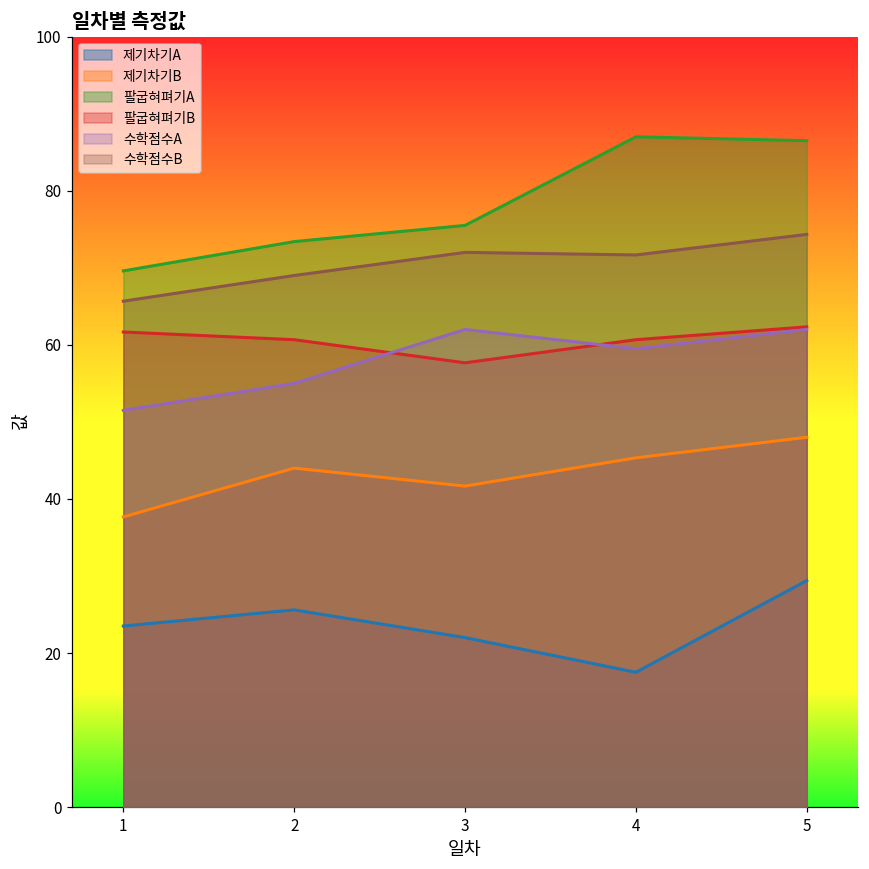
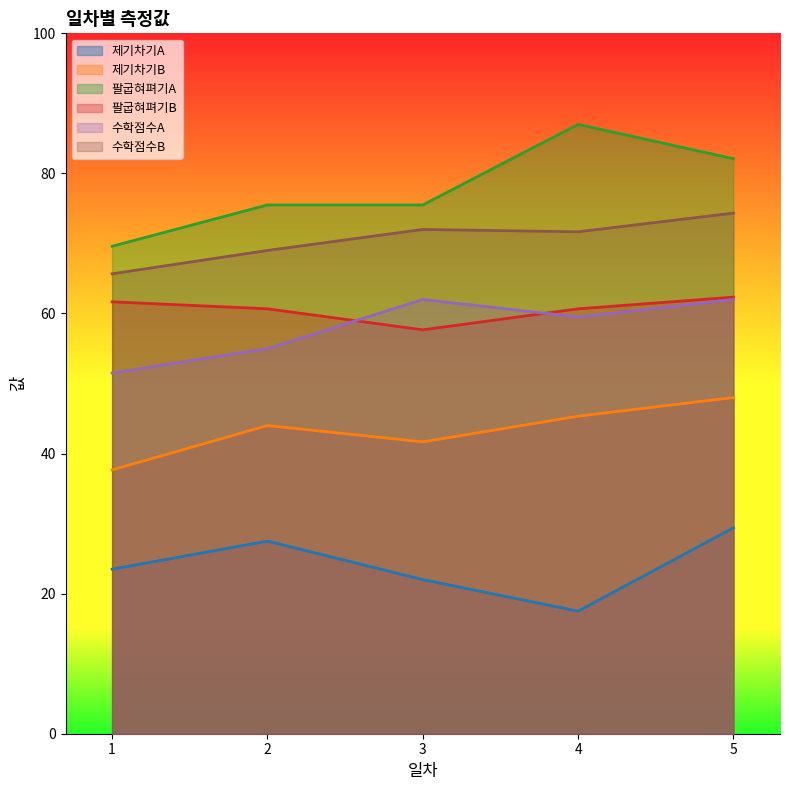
제기차기A, 2: 26 -> 28
팔굽혀펴기A, 2: 73 -> 76
팔굽혀펴기A, 5: 87 -> 82
